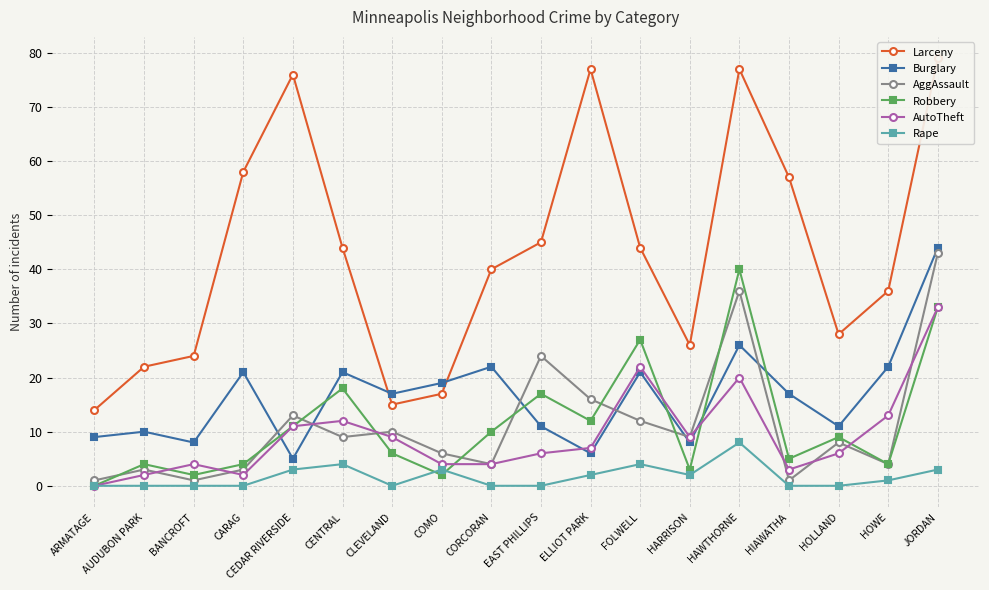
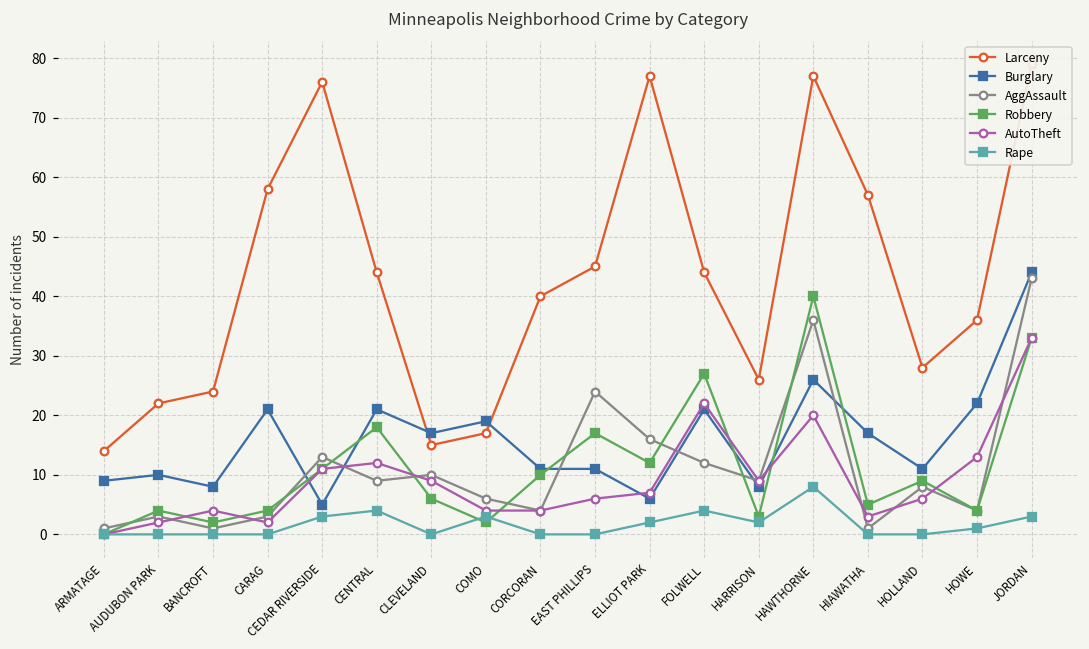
Burglary, CORCORAN: 22 -> 11
